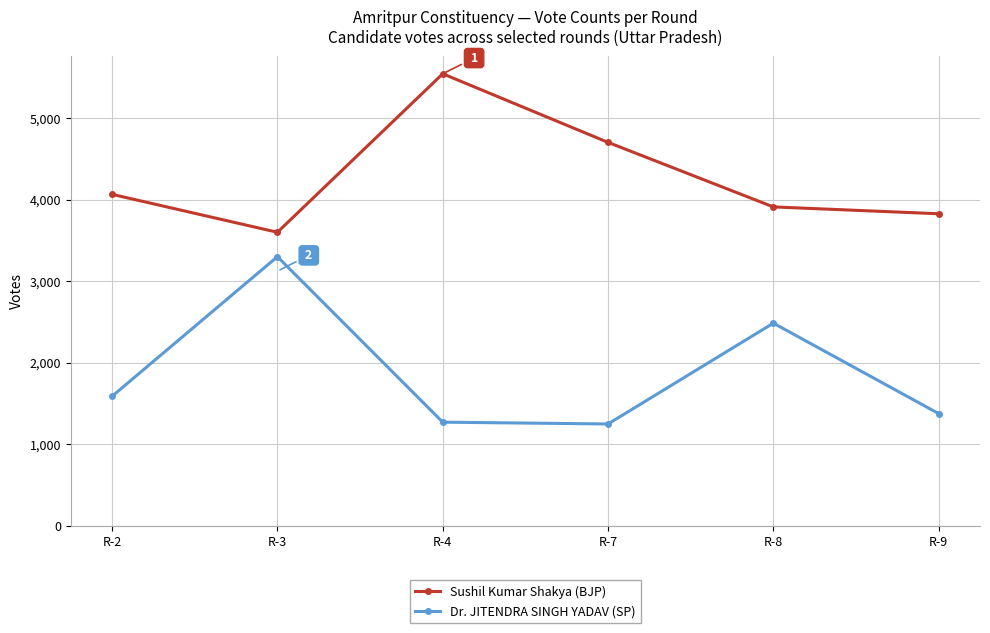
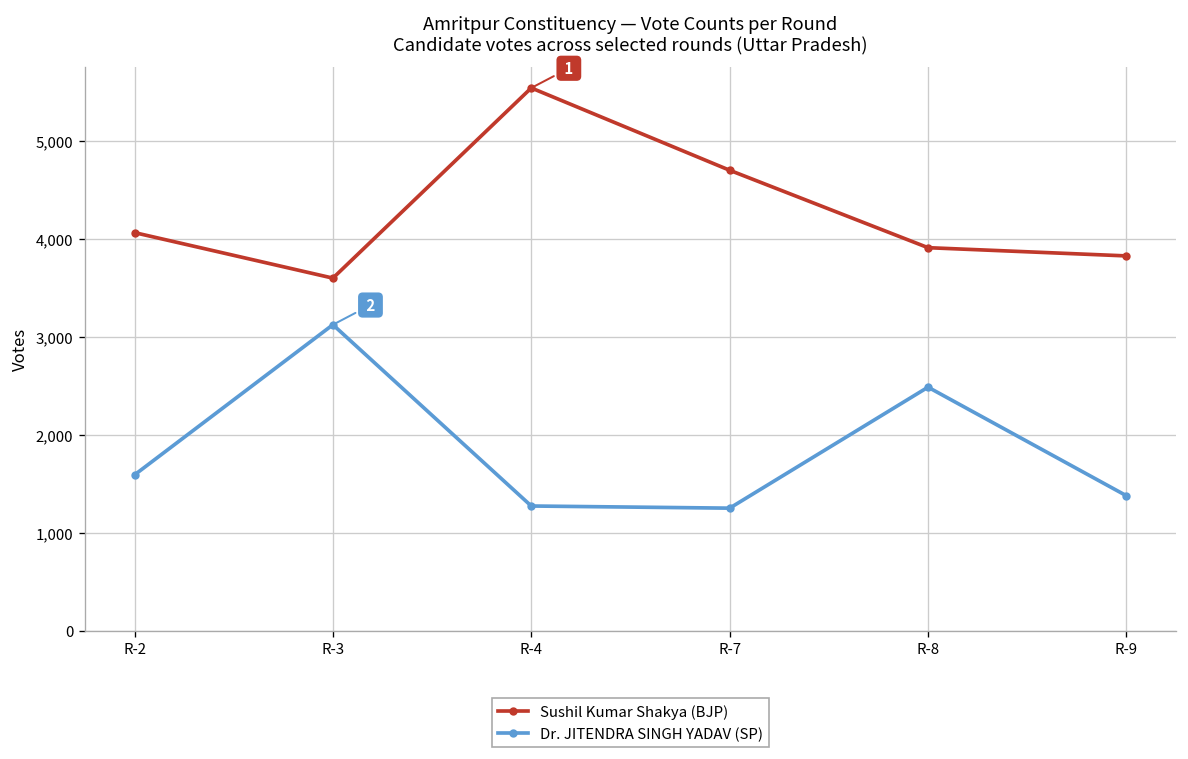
Dr. JITENDRA SINGH YADAV (SP), R-3: 3,300 -> 3,100
